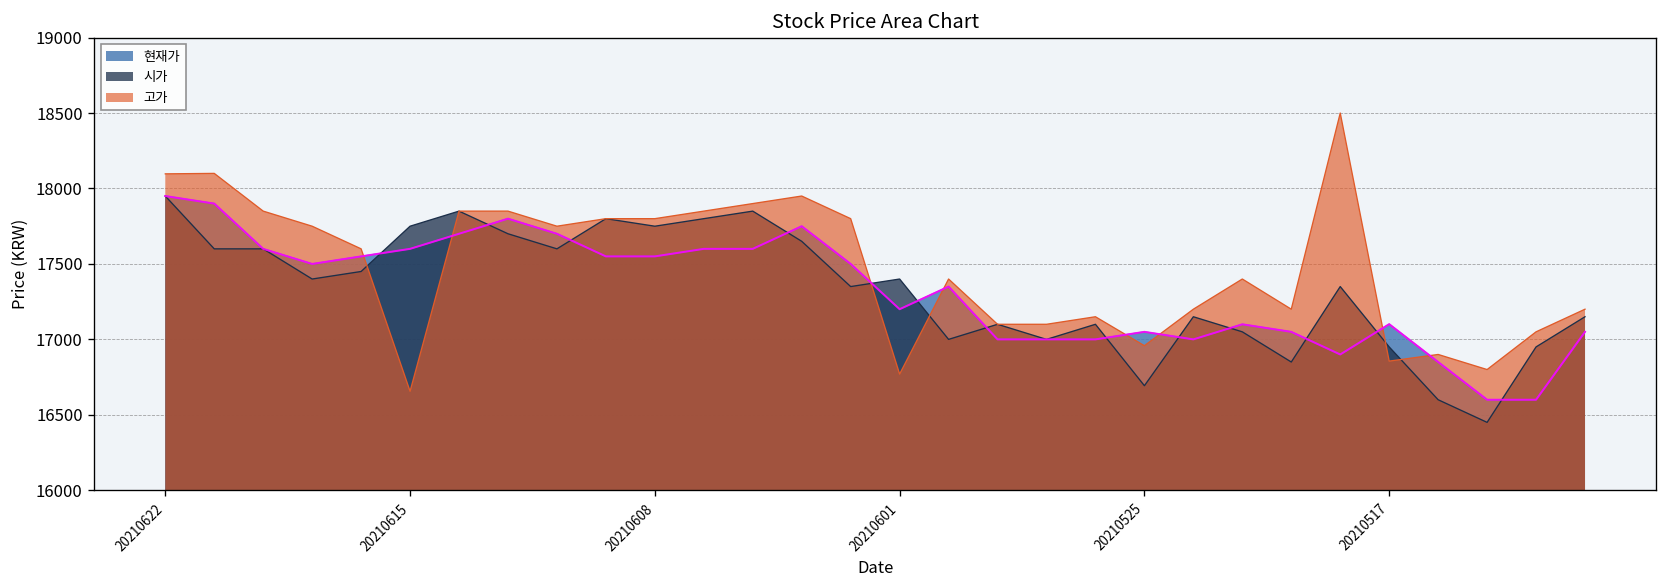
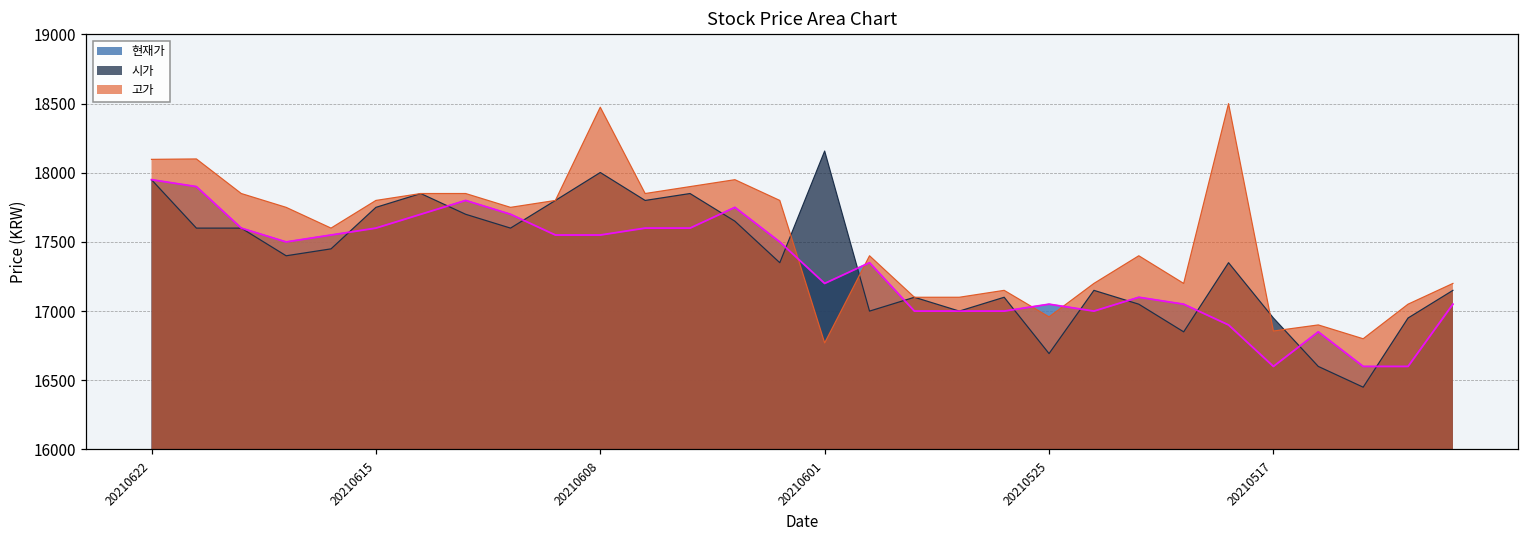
고가, 20210615: 16660 -> 17800
시가, 20210608: 17750 -> 18000
고가, 20210608: 17800 -> 18470
시가, 20210601: 17400 -> 18160
현재가, 20210517: 17100 -> 16600
